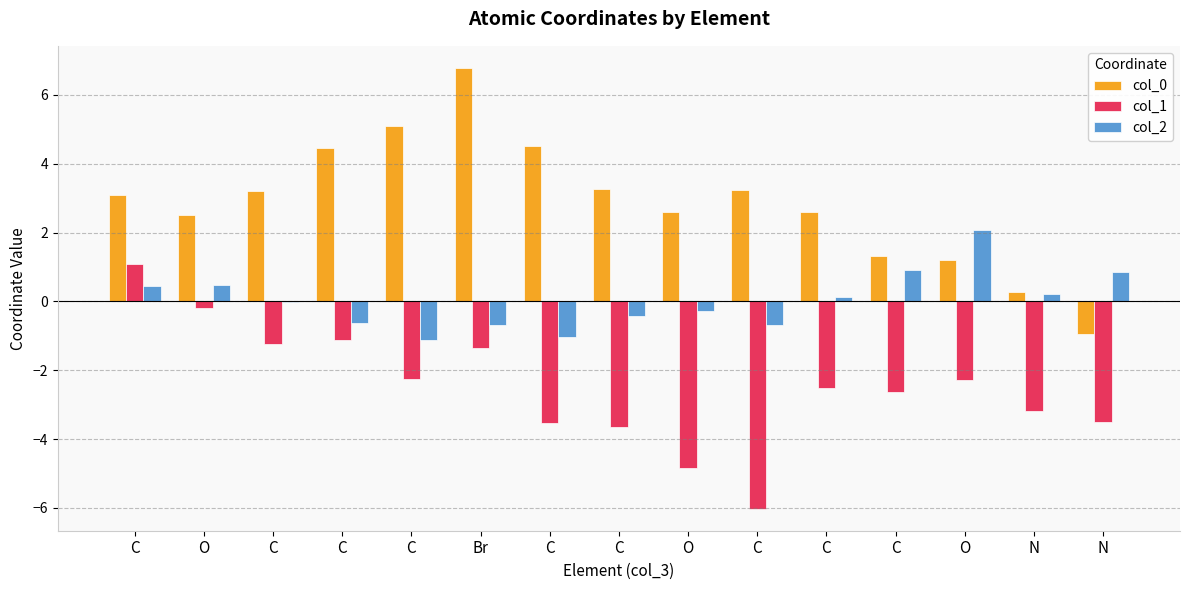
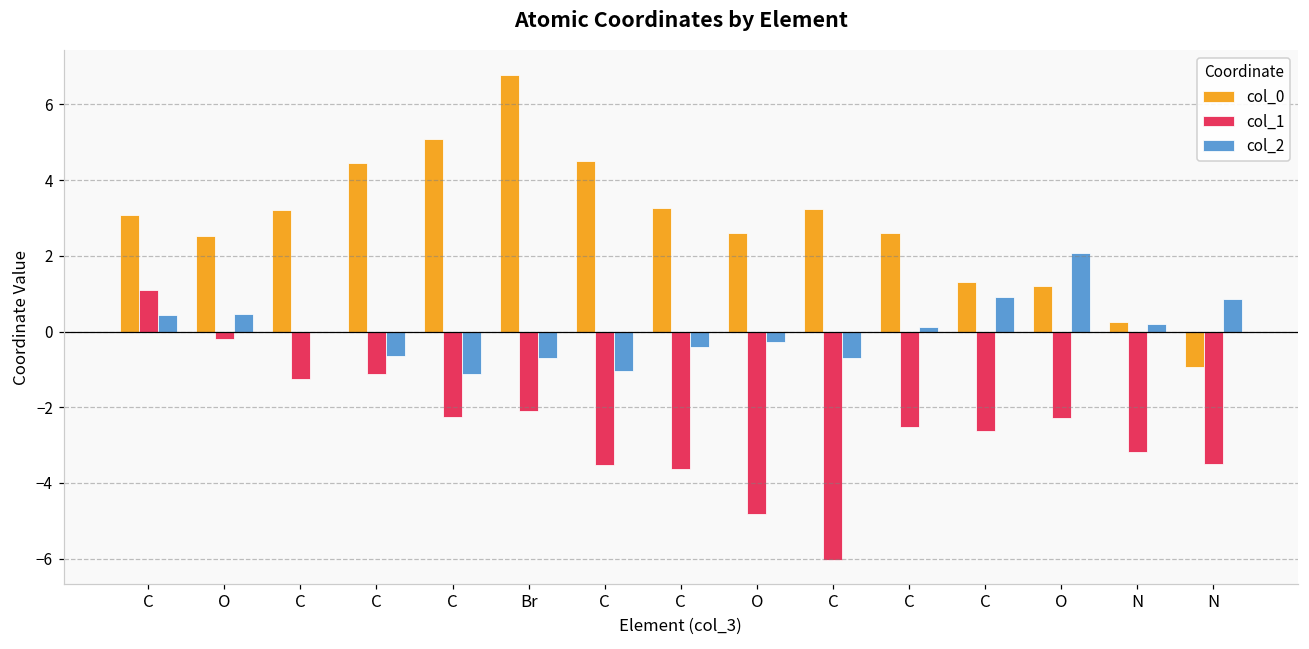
col_1, Br: -1.4 -> -2.1
